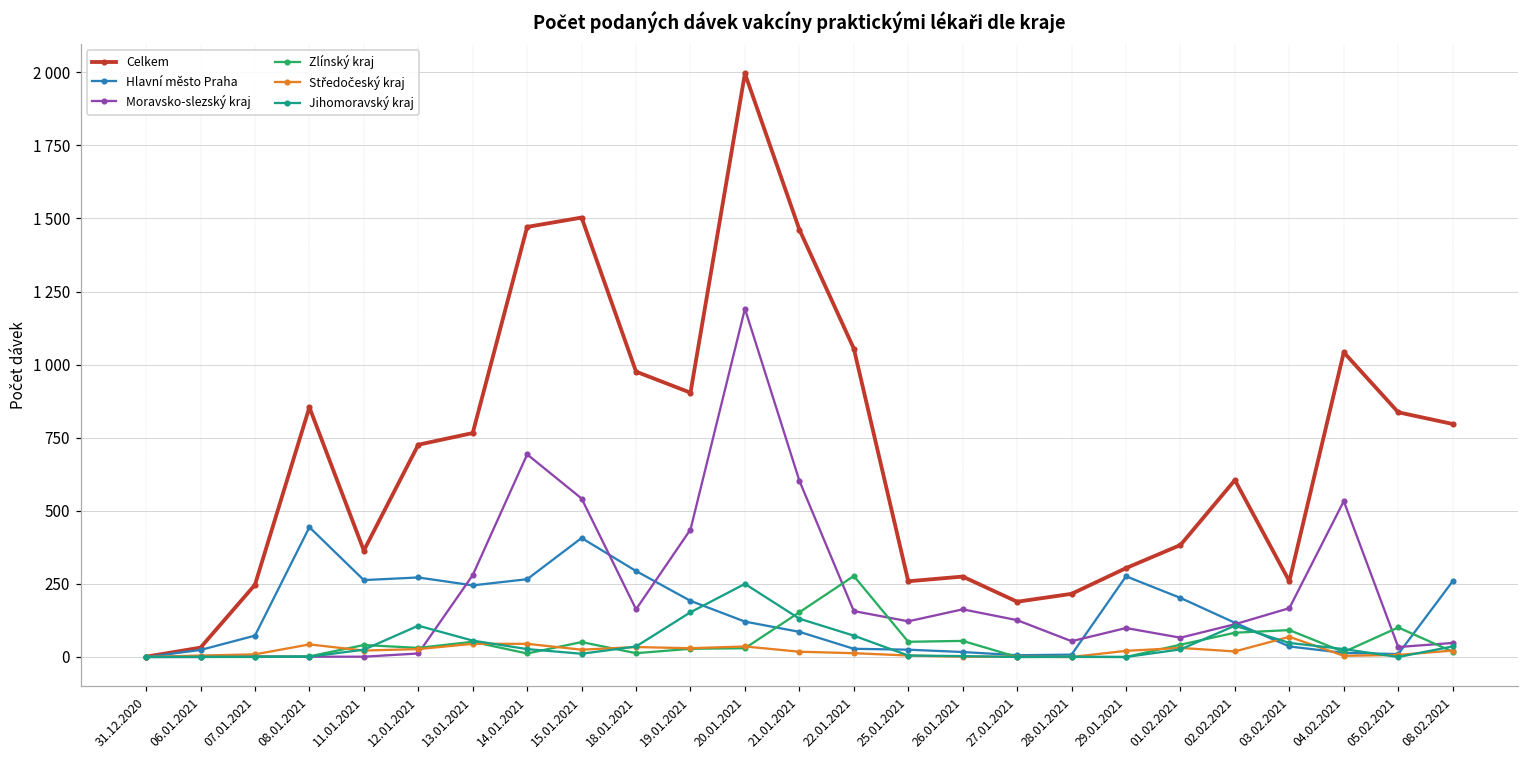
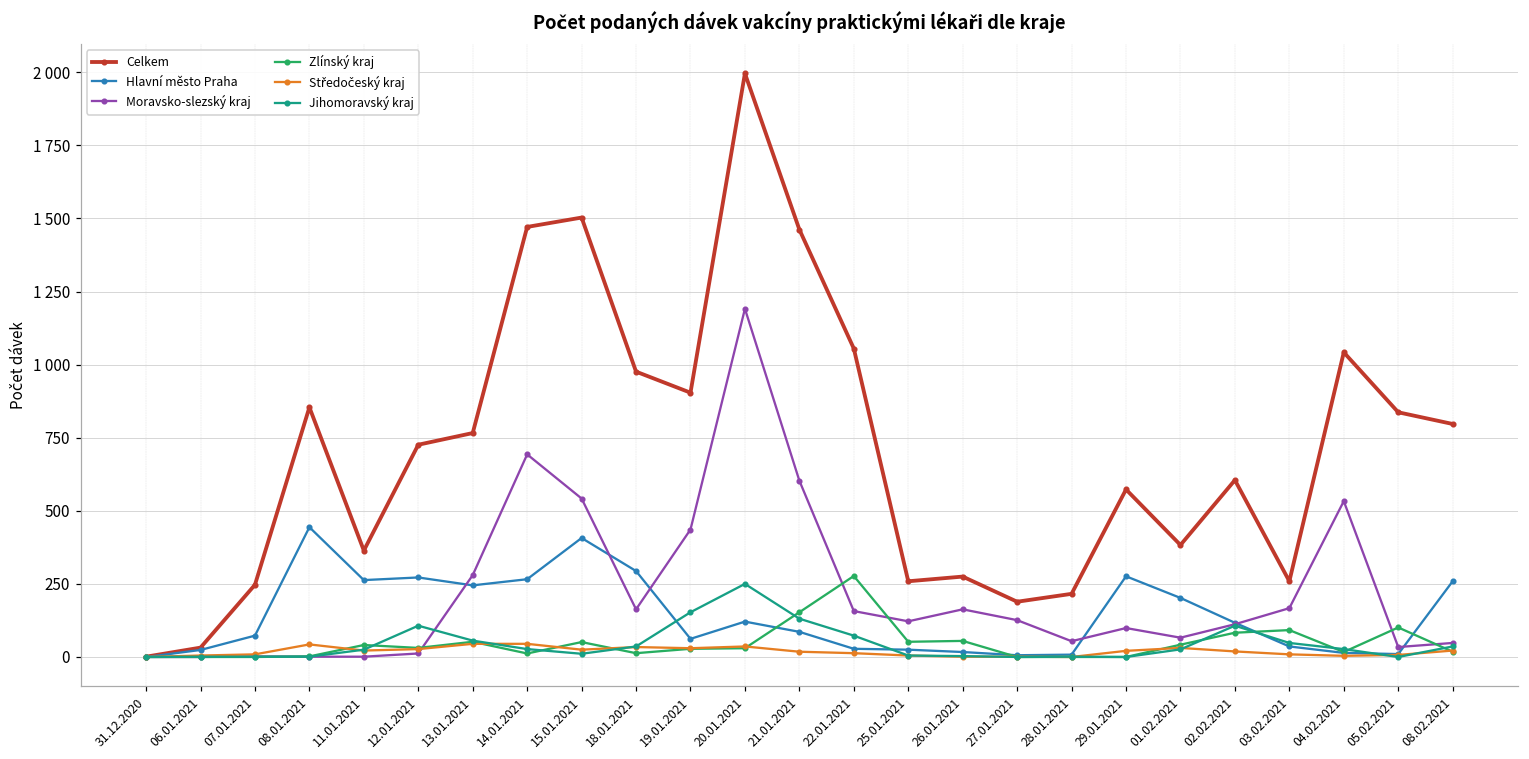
Hlavní město Praha, 19.01.2021: 190 -> 60
Celkem, 29.01.2021: 300 -> 570
Středočeský kraj, 03.02.2021: 70 -> 10
